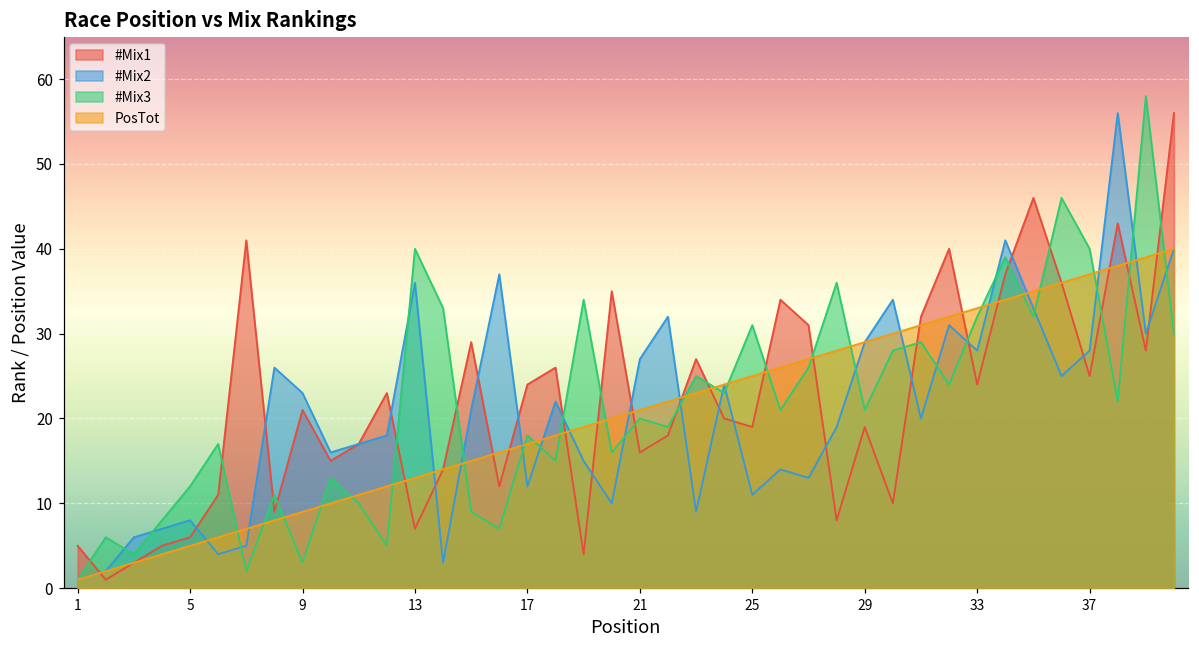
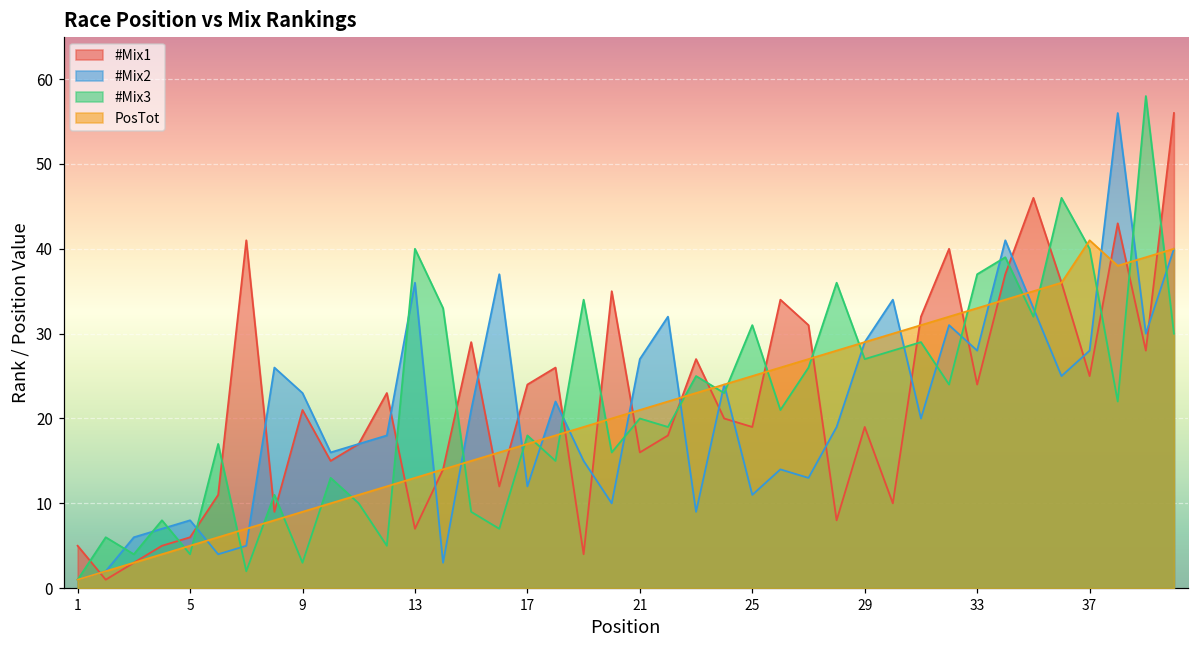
#Mix3, 5: 12 -> 4
#Mix3, 29: 21 -> 27
#Mix3, 33: 32 -> 37
PosTot, 37: 37 -> 41
